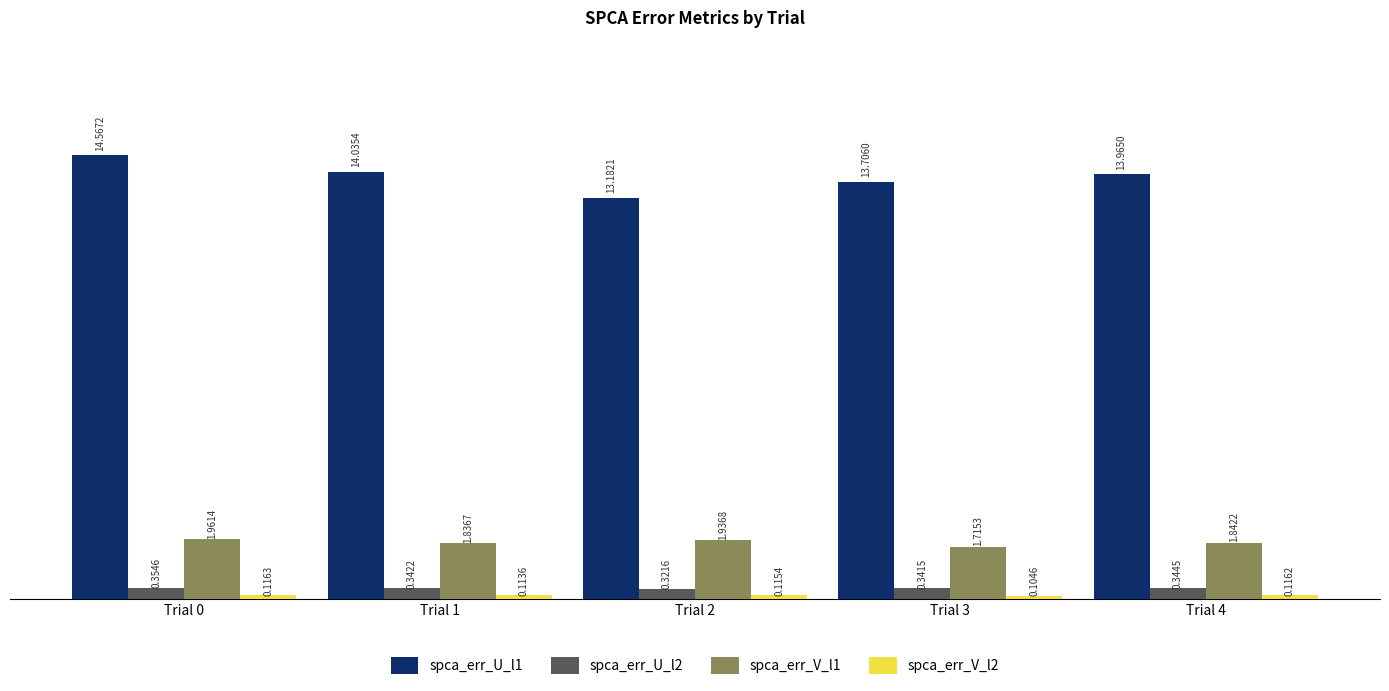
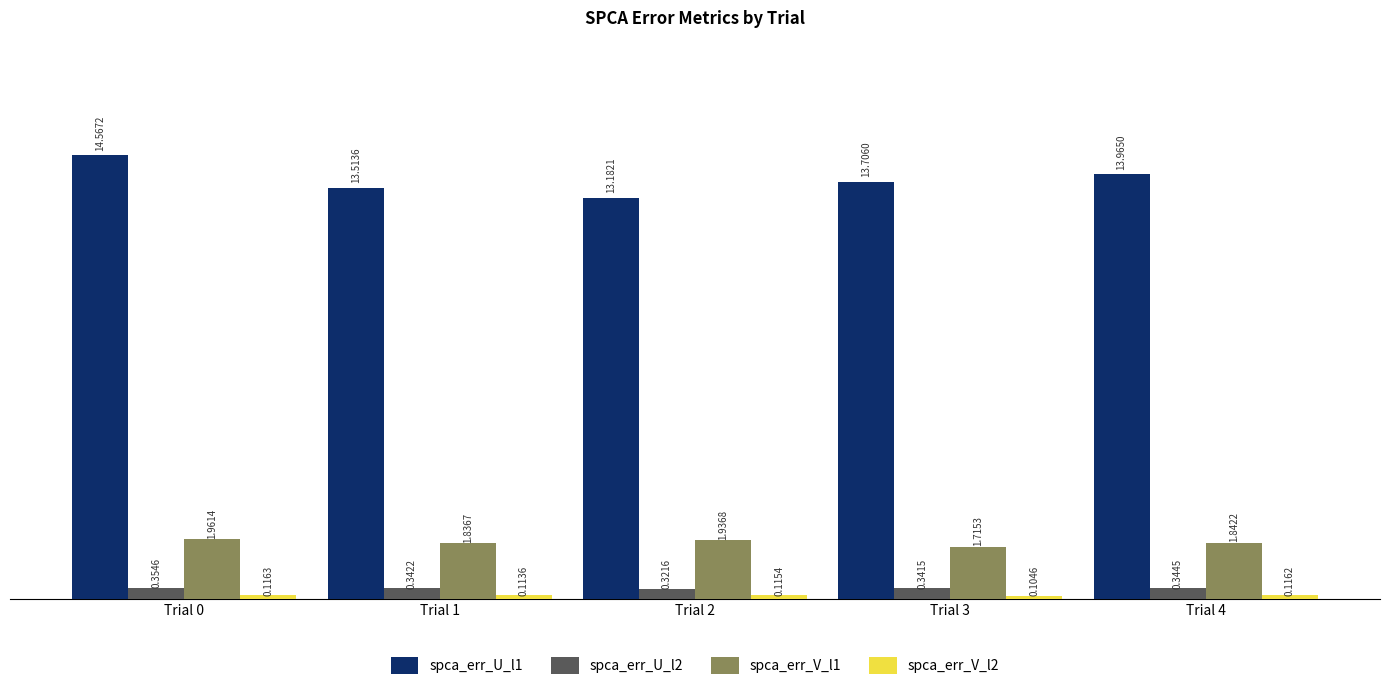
spca_err_U_l1, Trial 1: 14.0354 -> 13.5136
